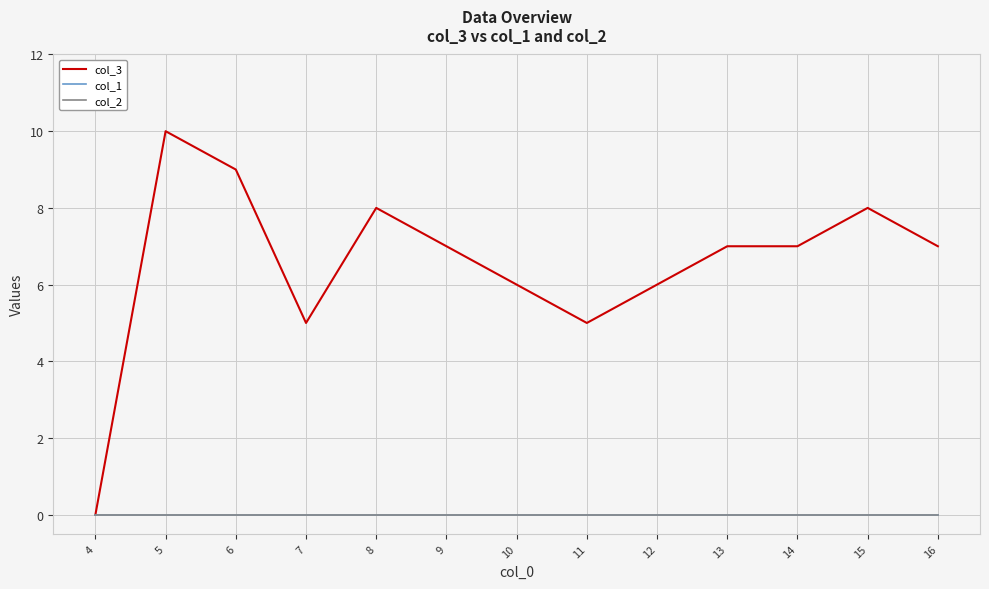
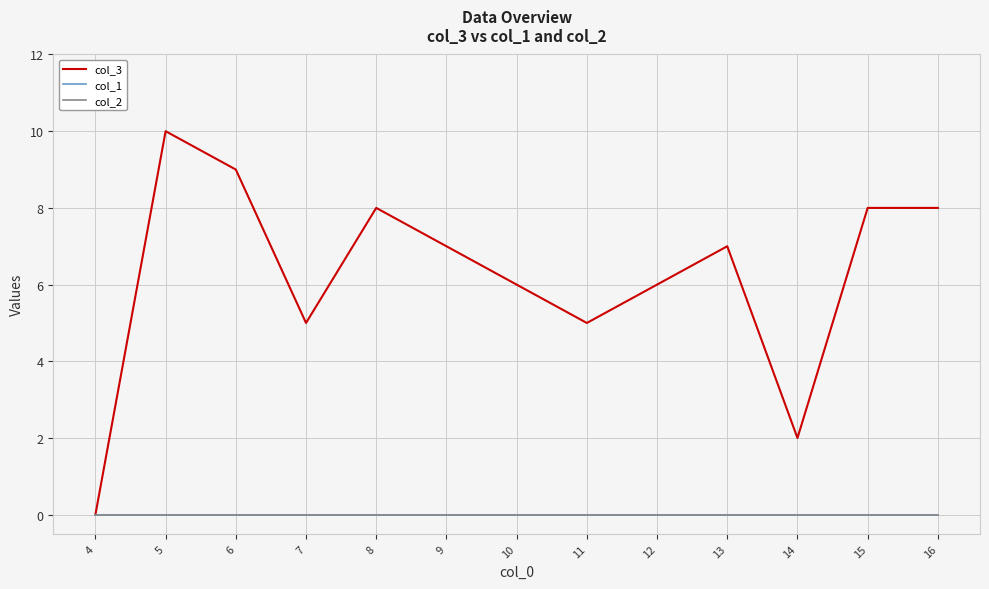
col_3, 14: 7 -> 2
col_3, 16: 7 -> 8
